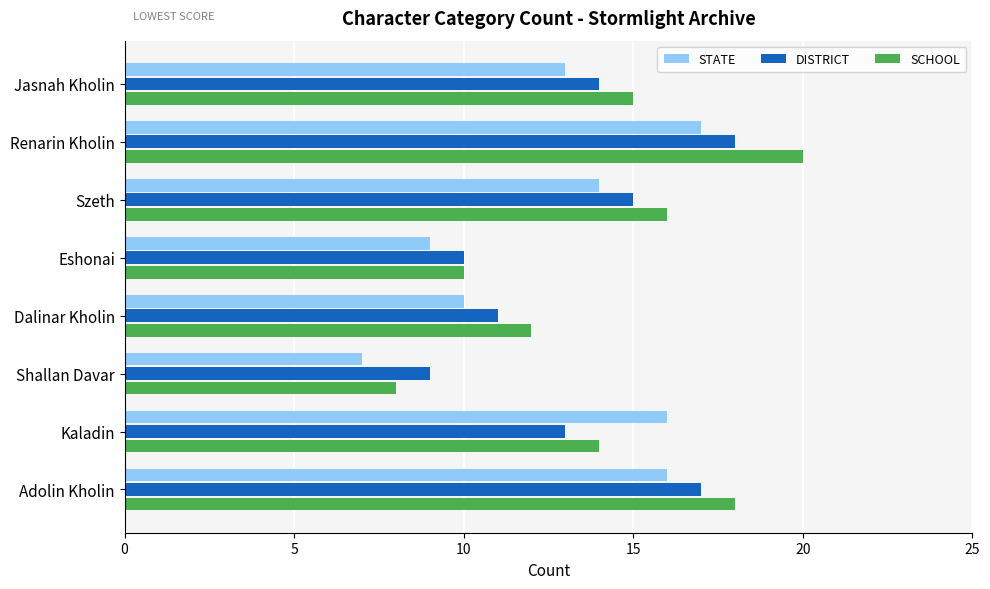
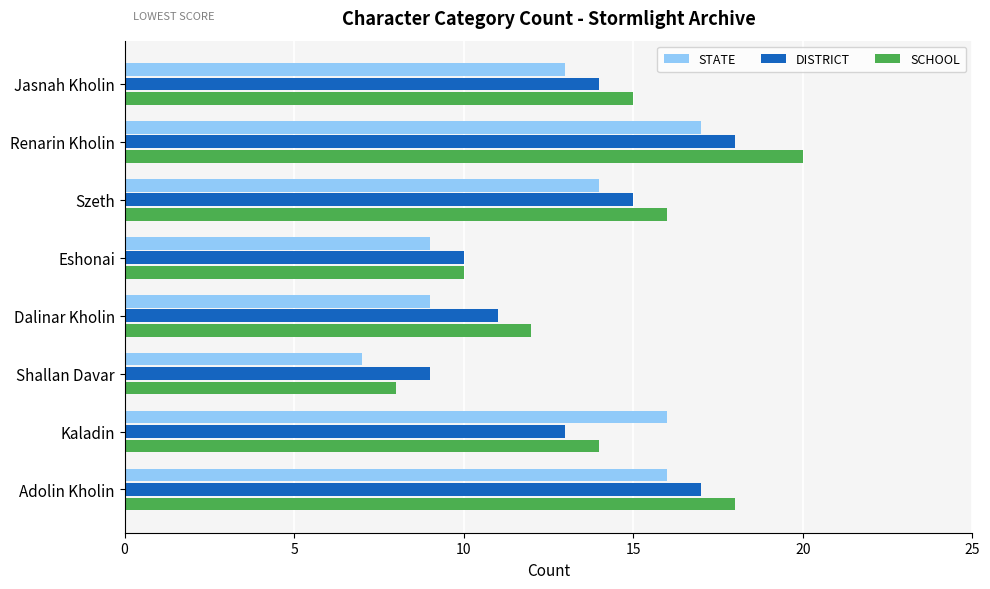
STATE, Dalinar Kholin: 10 -> 9
